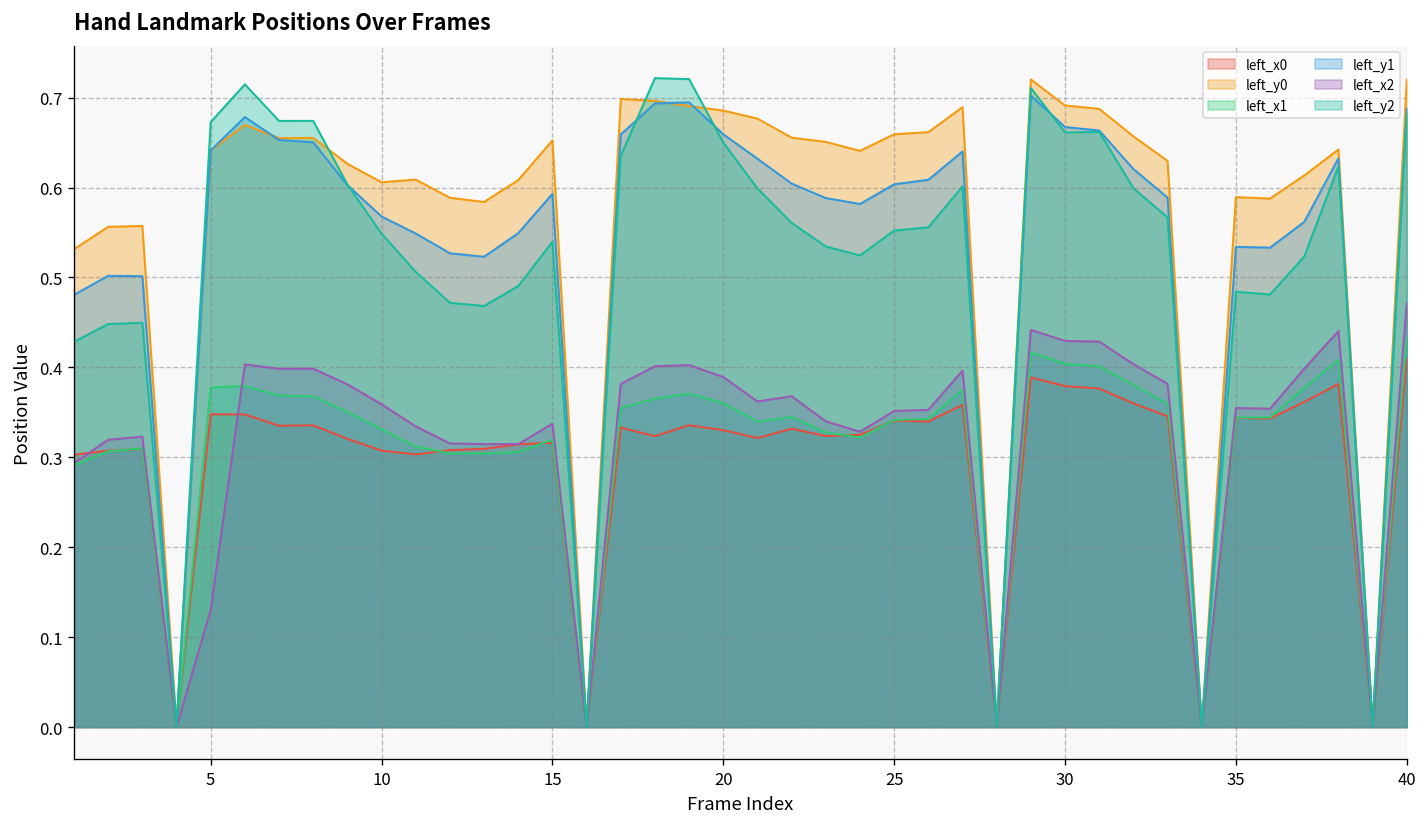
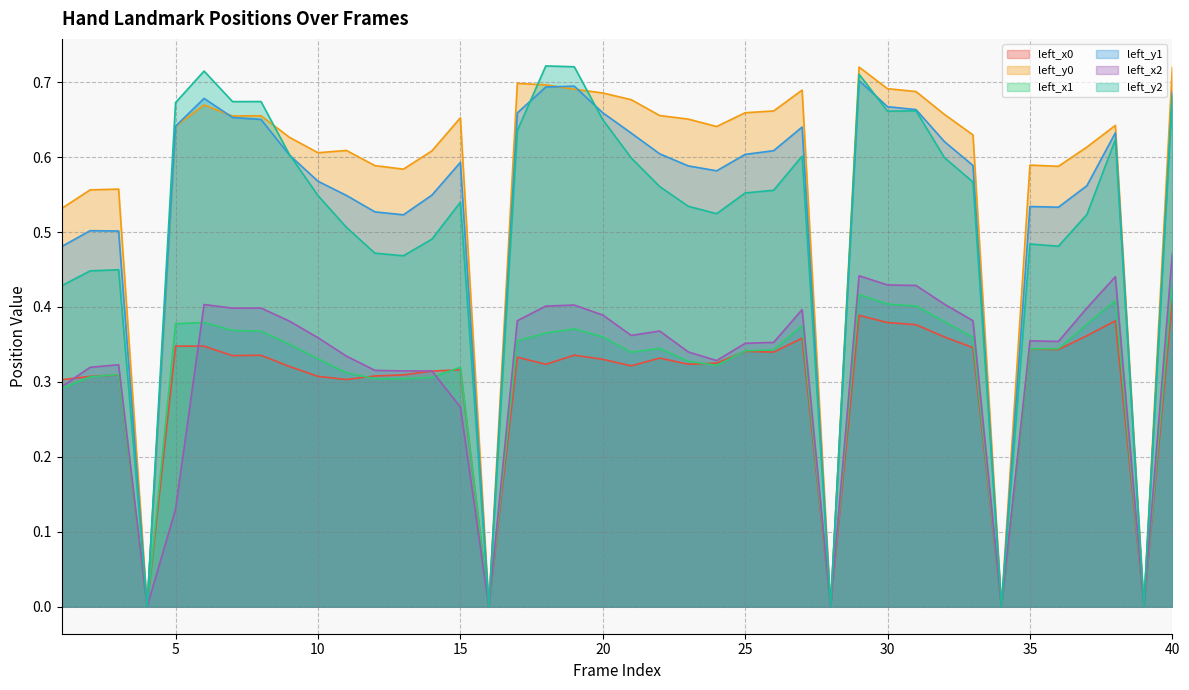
left_x2, 15: 0.34 -> 0.27
